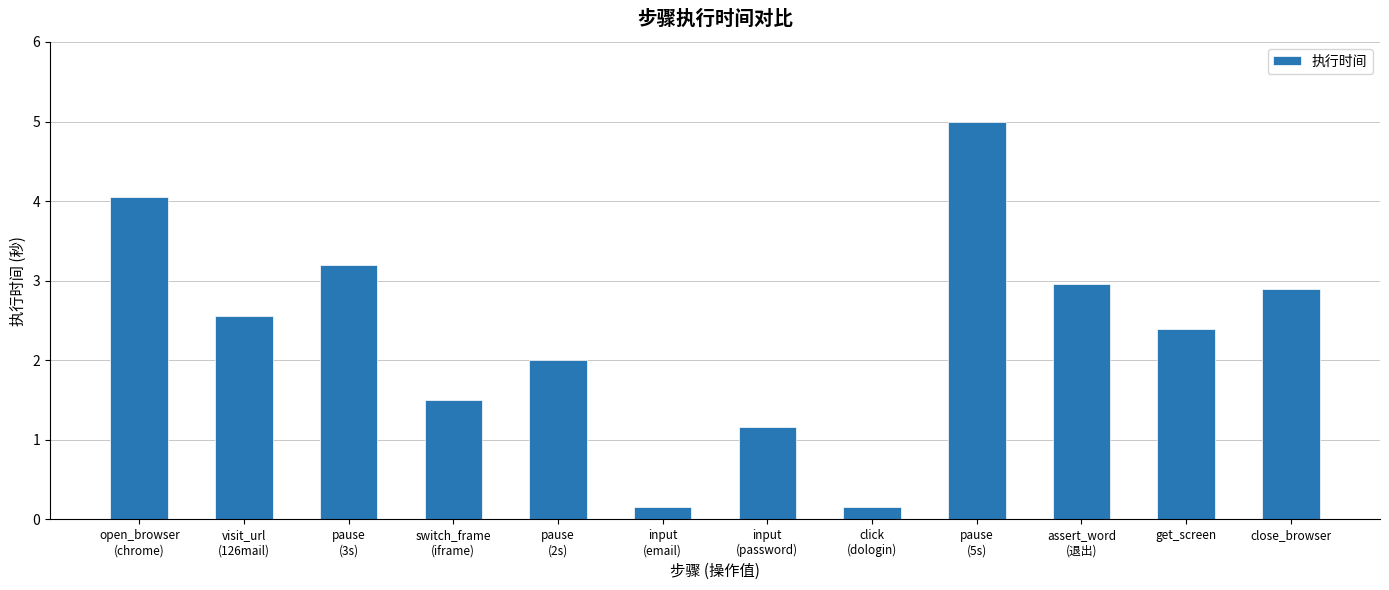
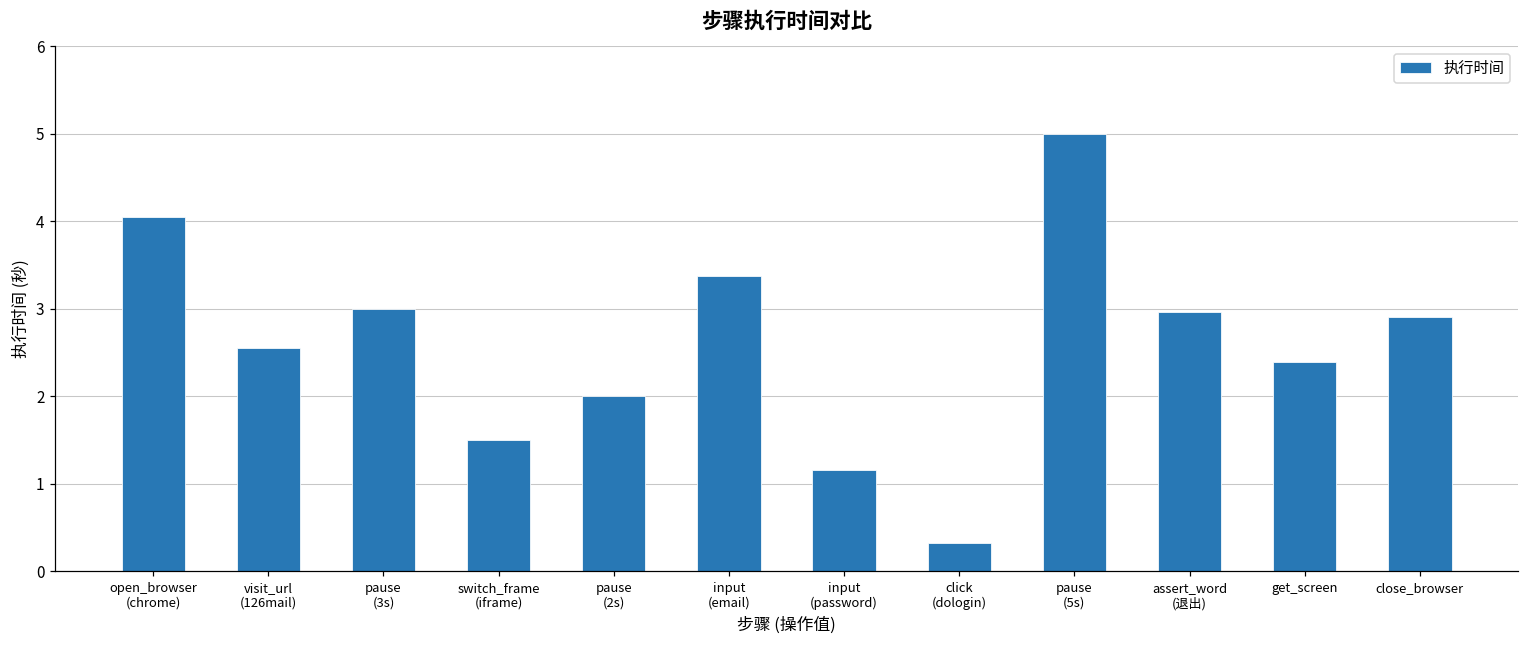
pause (3s): 3.2 -> 3.0
input (email): 0.2 -> 3.4
click (dologin): 0.2 -> 0.3
